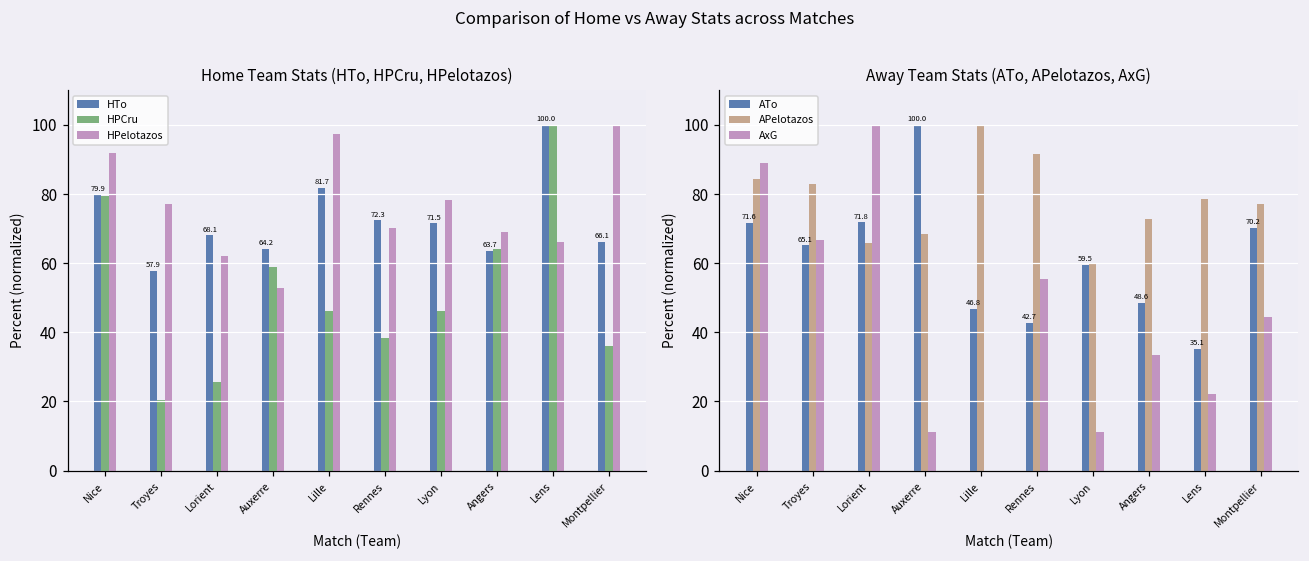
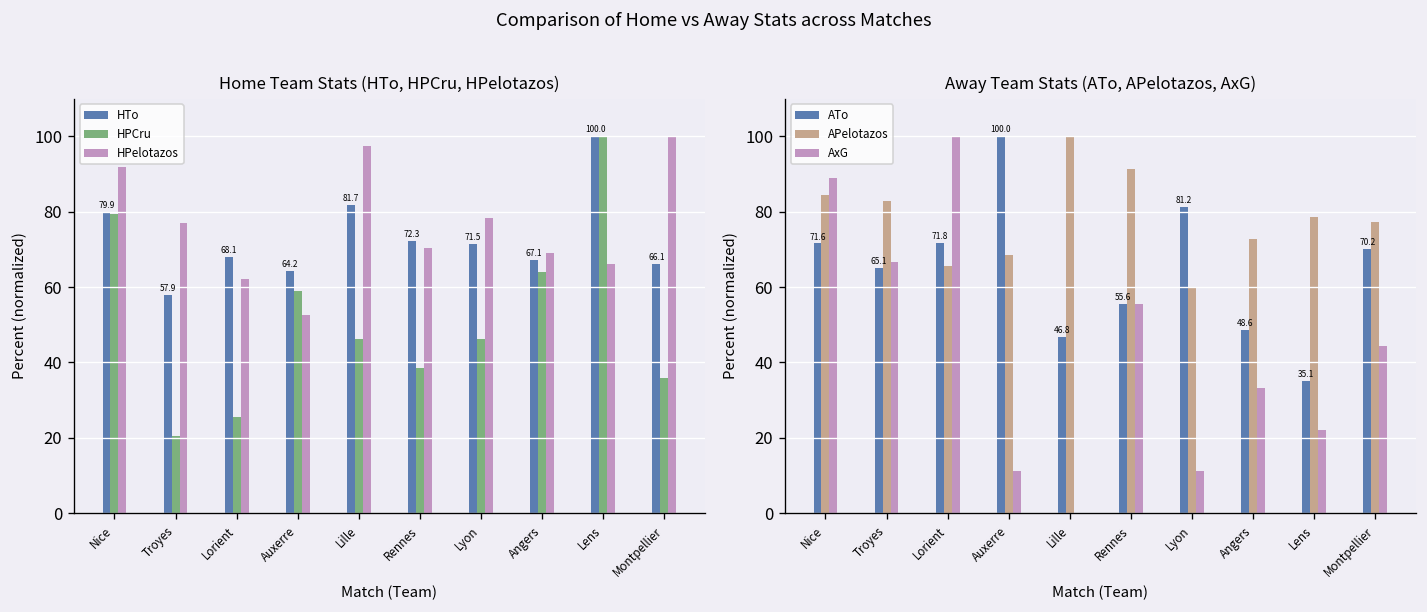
Home Team Stats (HTo, HPCru, HPelotazos), HTo, Angers: 63.7 -> 67.1
Away Team Stats (ATo, APelotazos, AxG), ATo, Rennes: 42.7 -> 55.6
Away Team Stats (ATo, APelotazos, AxG), ATo, Lyon: 59.5 -> 81.2
